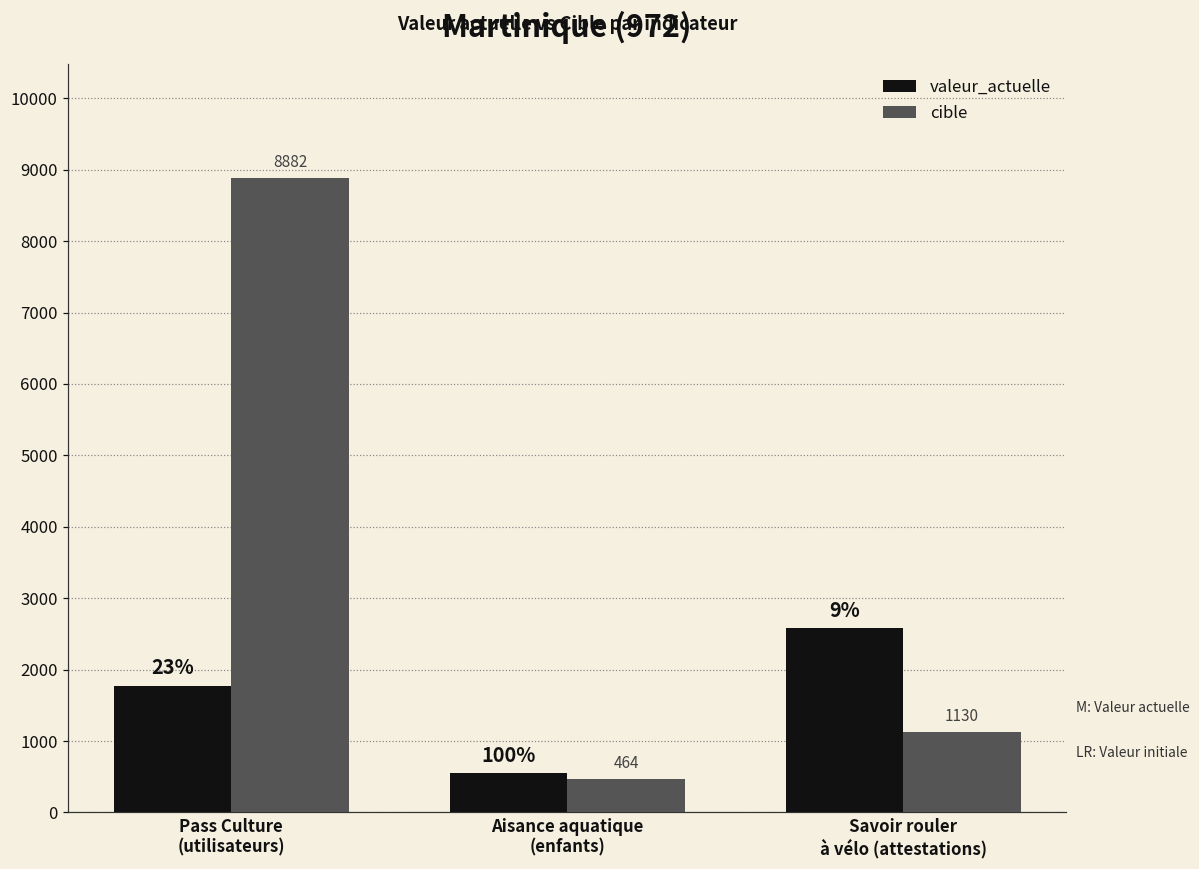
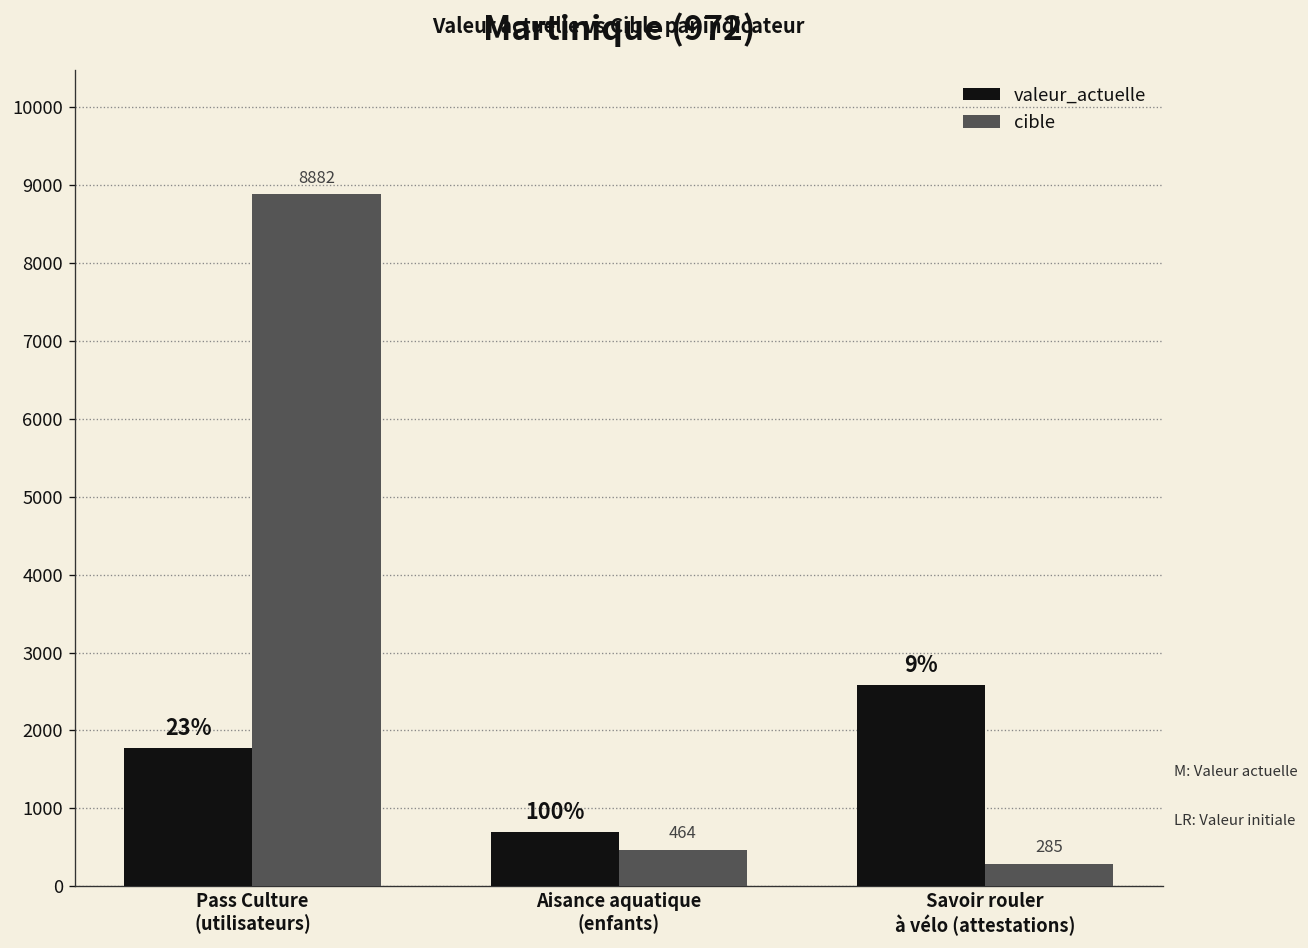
valeur_actuelle, Aisance aquatique (enfants): 500 -> 700
cible, Savoir rouler à vélo (attestations): 1130 -> 285
